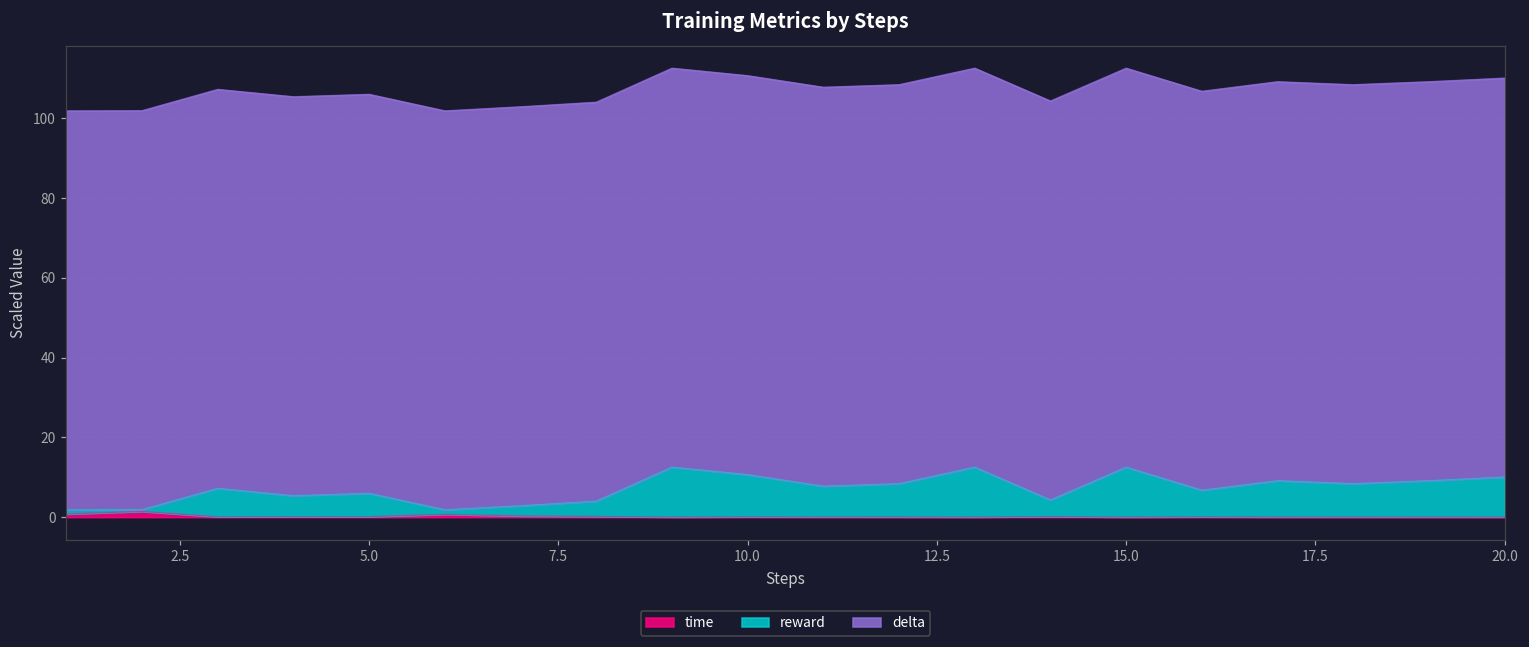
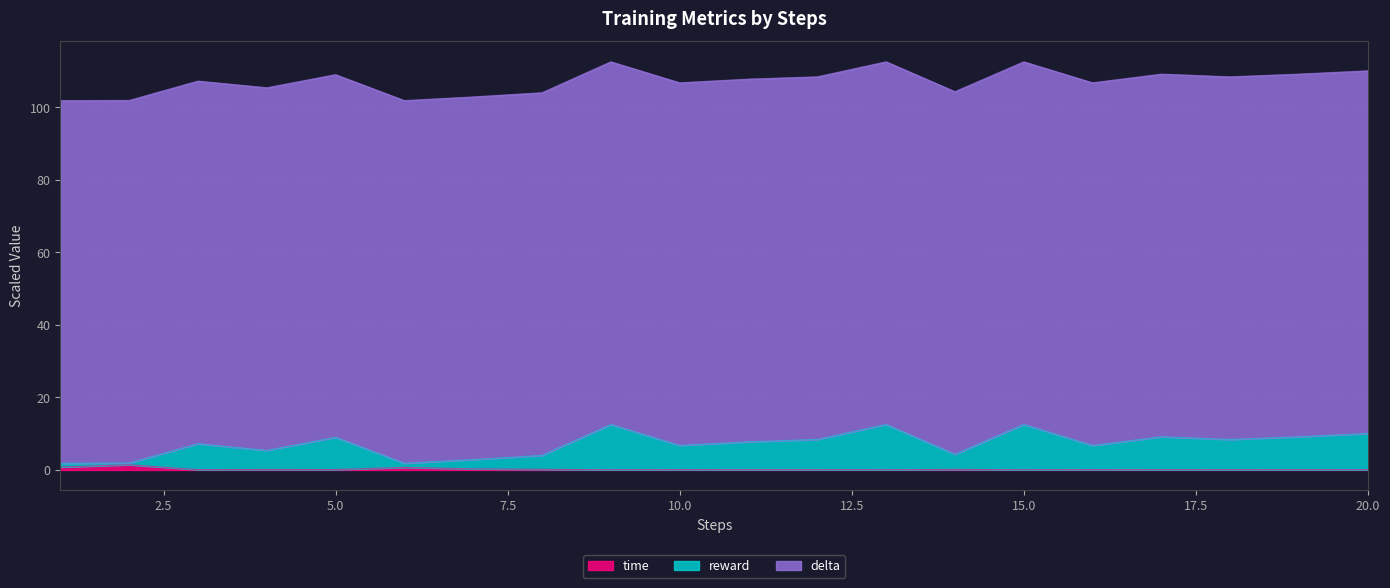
reward, 5.0: 6 -> 9
reward, 10.0: 11 -> 7
